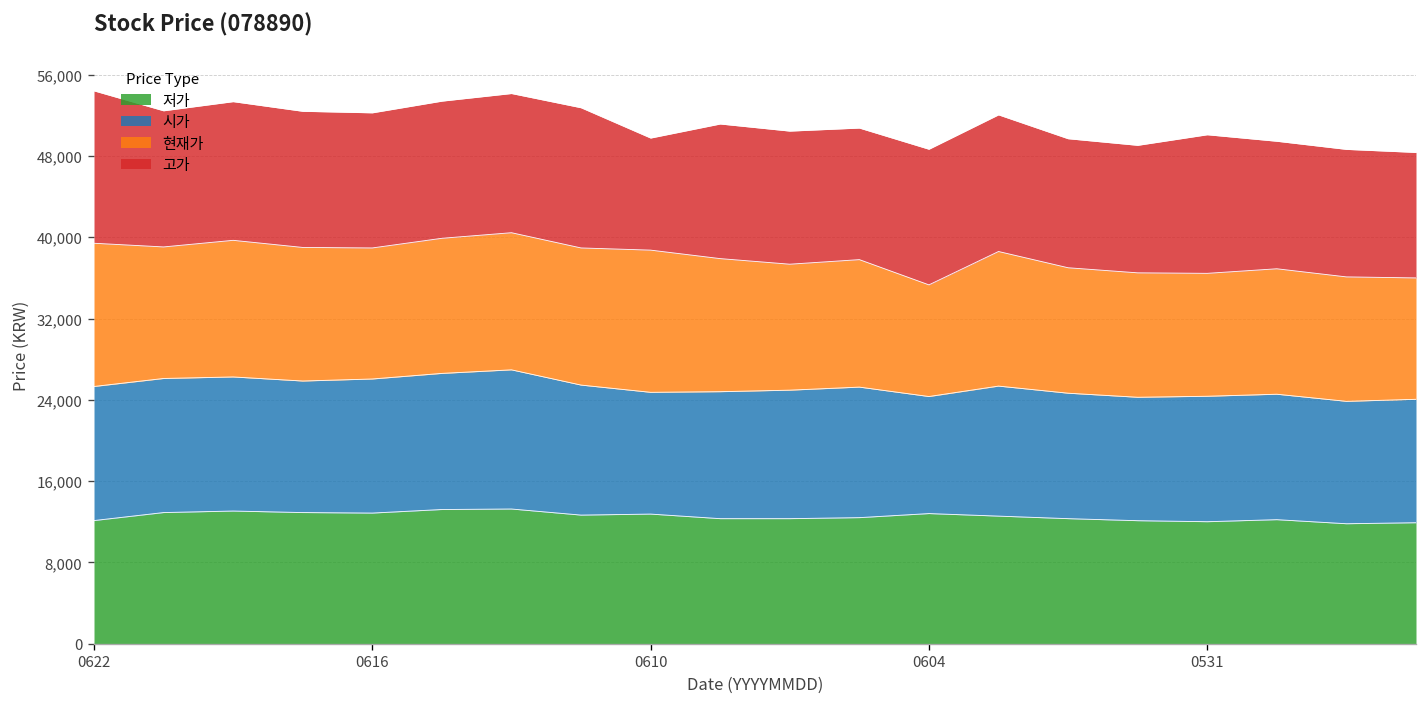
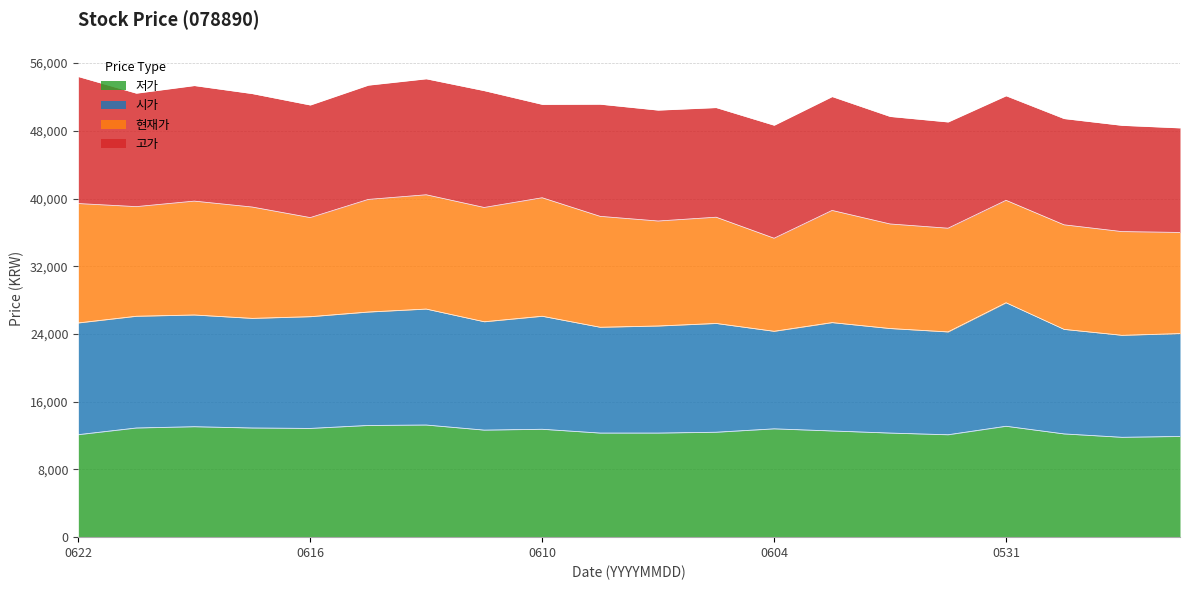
현재가, 0616: 13,000 -> 12,000
시가, 0610: 12,000 -> 13,000
저가, 0531: 12,000 -> 13,000
시가, 0531: 12,000 -> 15,000
고가, 0531: 14,000 -> 12,000
